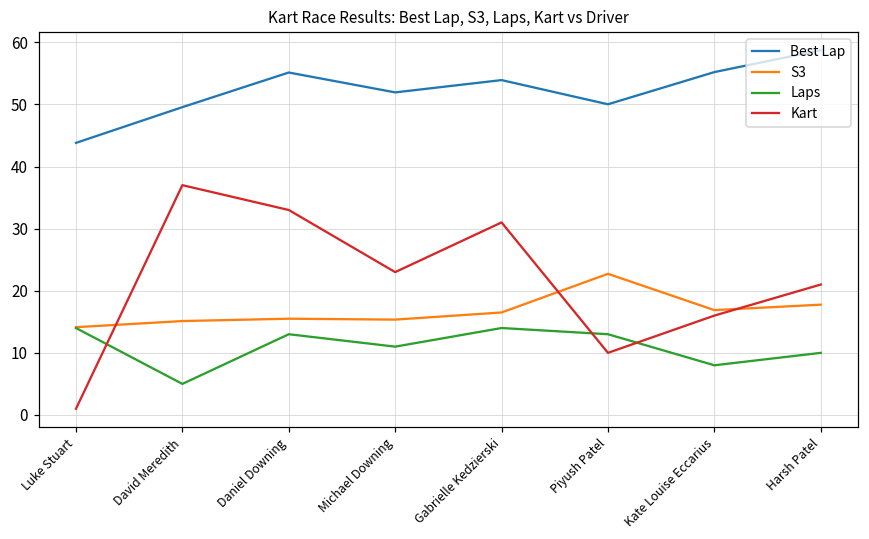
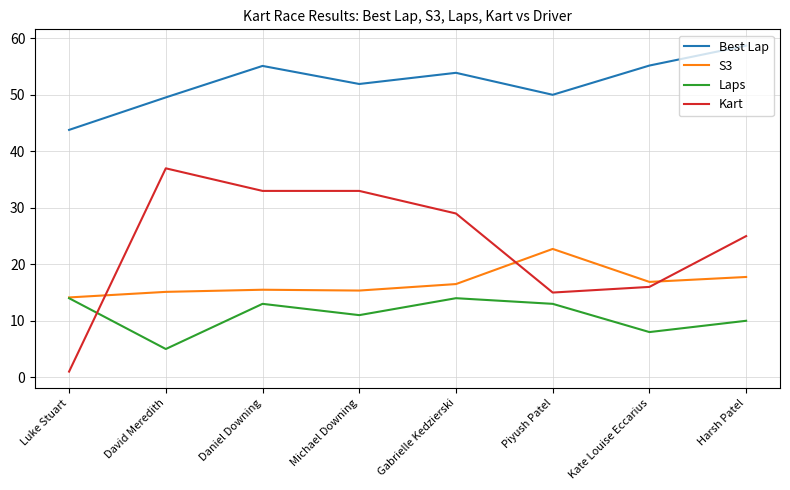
Kart, Michael Downing: 23 -> 33
Kart, Gabrielle Kedzierski: 31 -> 29
Kart, Piyush Patel: 10 -> 15
Kart, Harsh Patel: 21 -> 25
